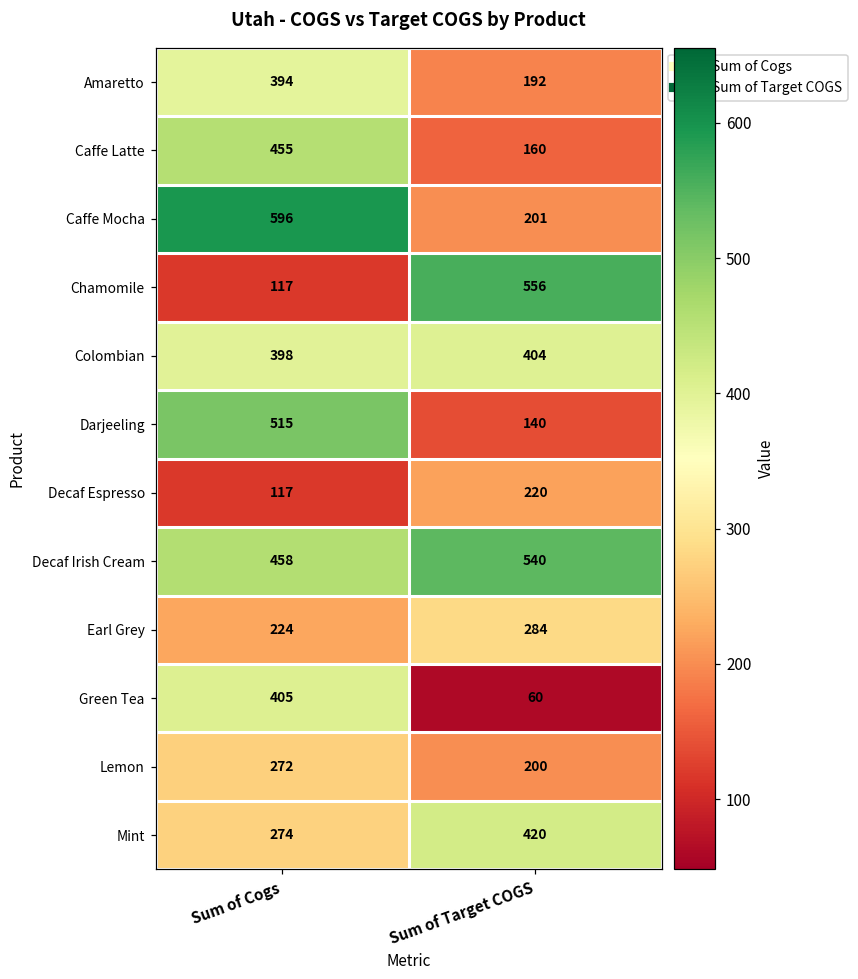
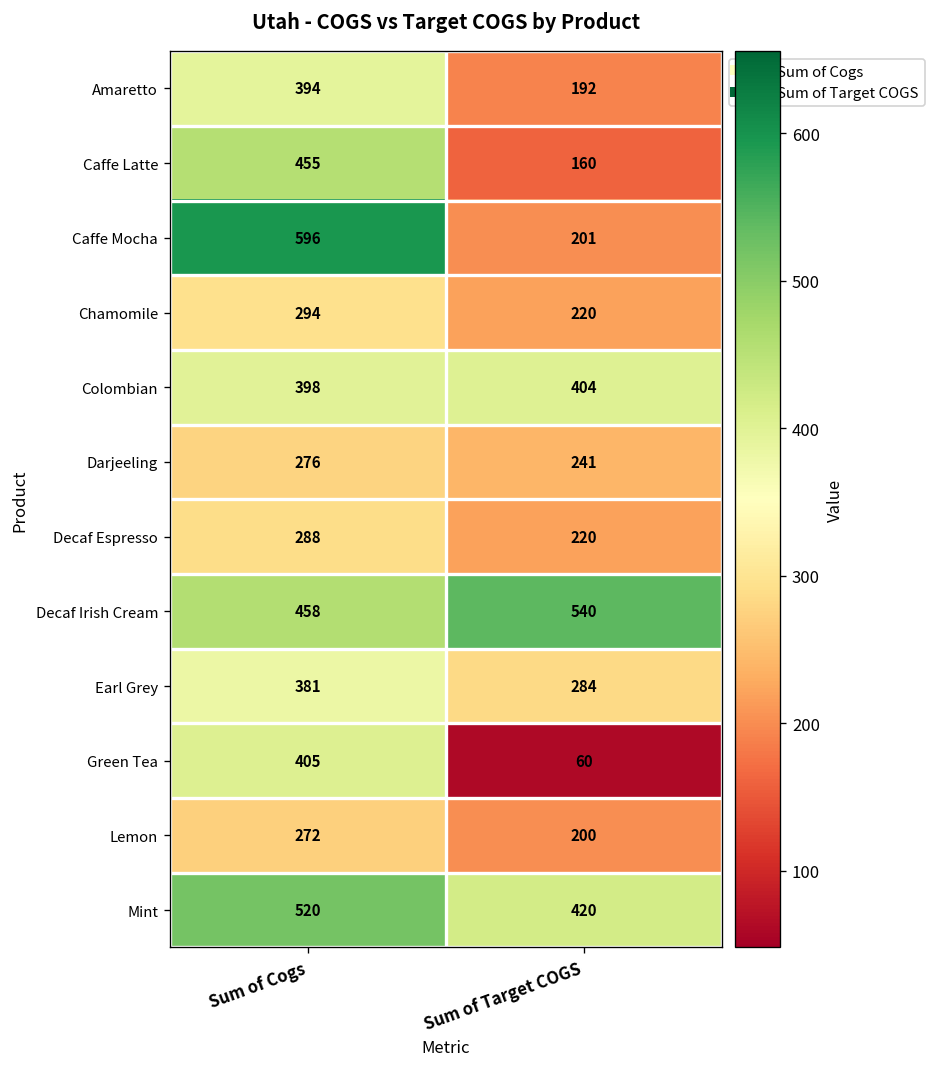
Chamomile, Sum of Cogs: 117 -> 294
Chamomile, Sum of Target COGS: 556 -> 220
Darjeeling, Sum of Cogs: 515 -> 276
Darjeeling, Sum of Target COGS: 140 -> 241
Decaf Espresso, Sum of Cogs: 117 -> 288
Earl Grey, Sum of Cogs: 224 -> 381
Mint, Sum of Cogs: 274 -> 520
